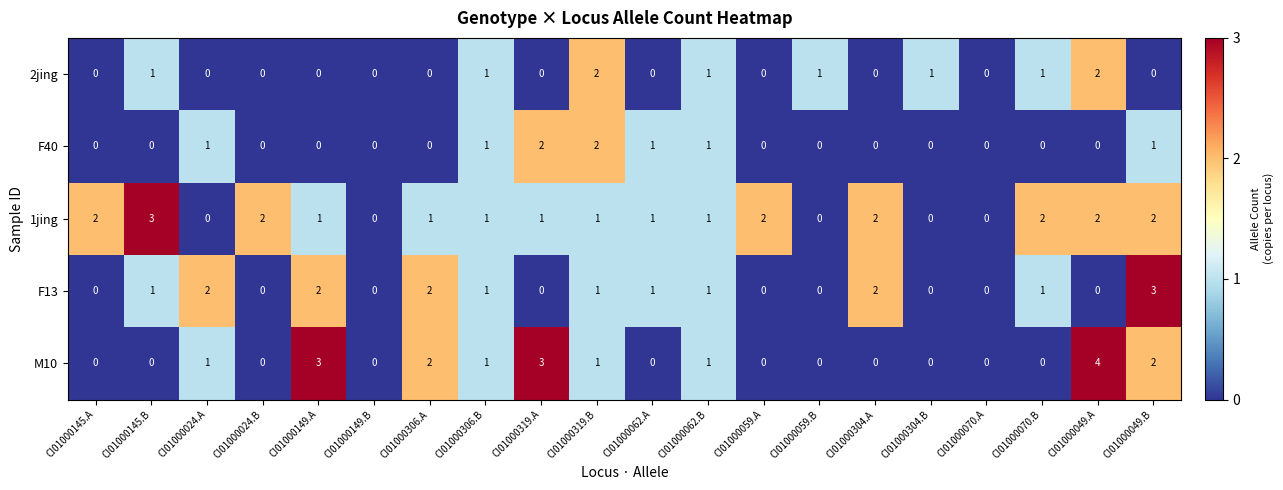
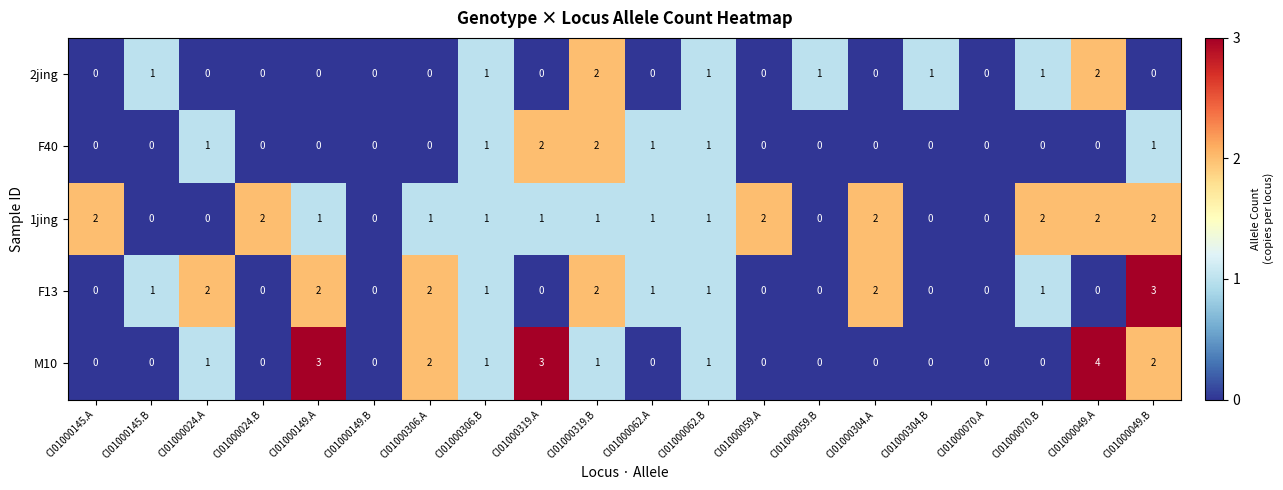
1jing, CI01000145.B: 3 -> 0
F13, CI01000319.B: 1 -> 2
